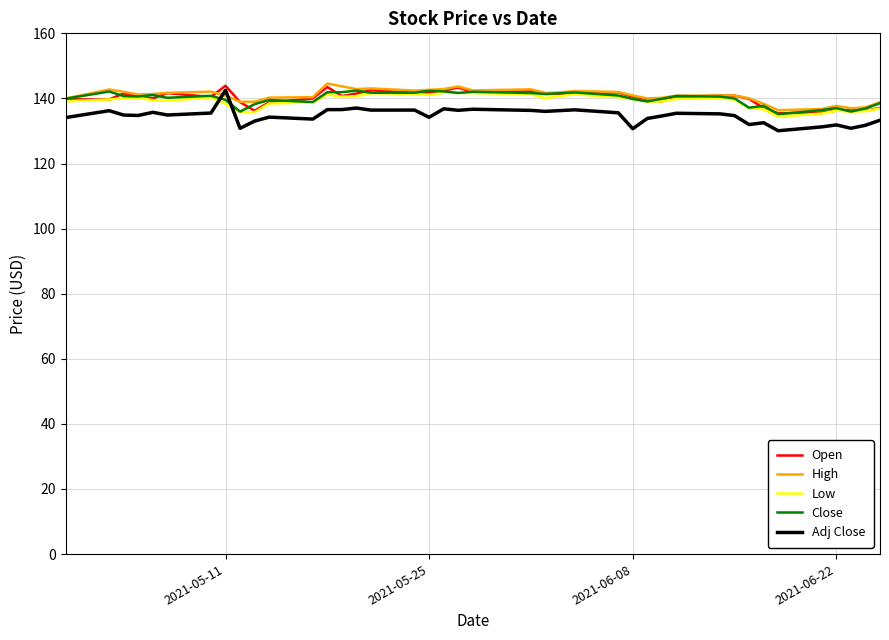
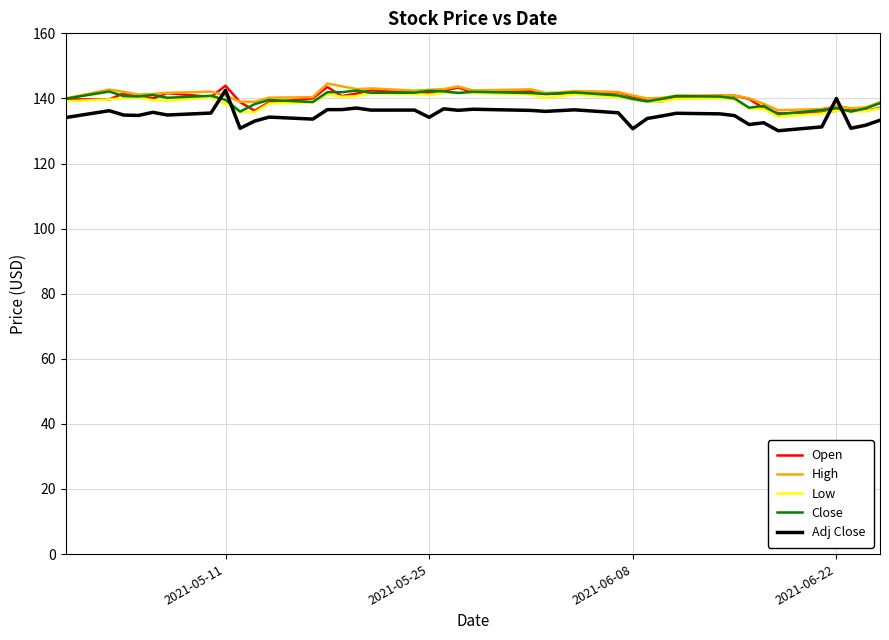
Adj Close, 2021-06-22: 132 -> 140
